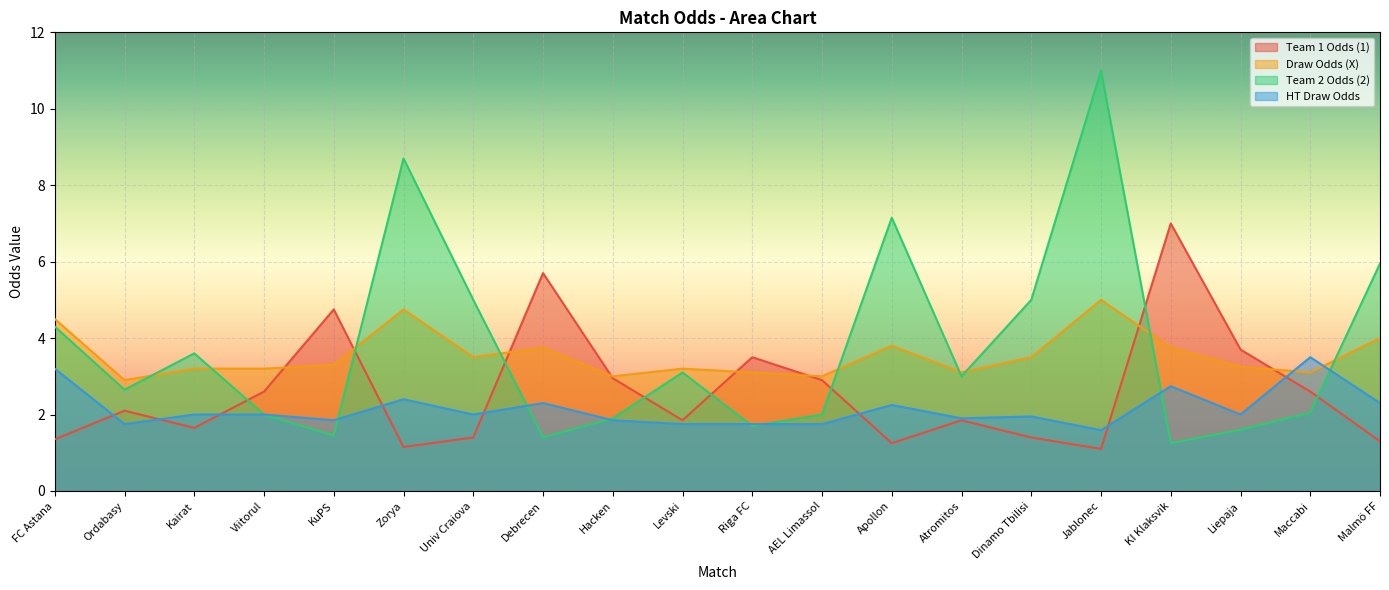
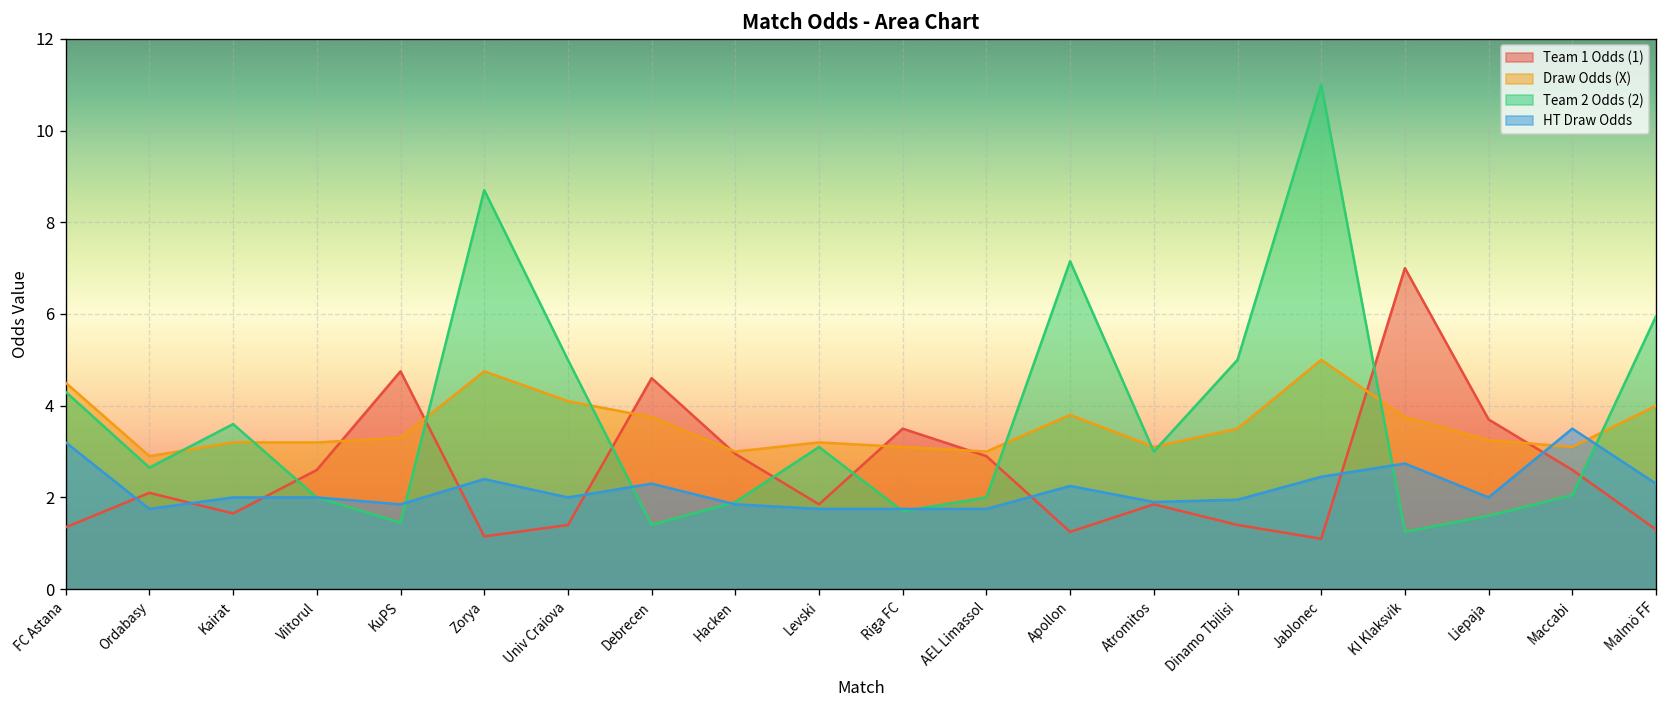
Draw Odds (X), Univ Craiova: 3.5 -> 4.1
Team 1 Odds (1), Debrecen: 5.7 -> 4.6
HT Draw Odds, Jablonec: 1.6 -> 2.5
